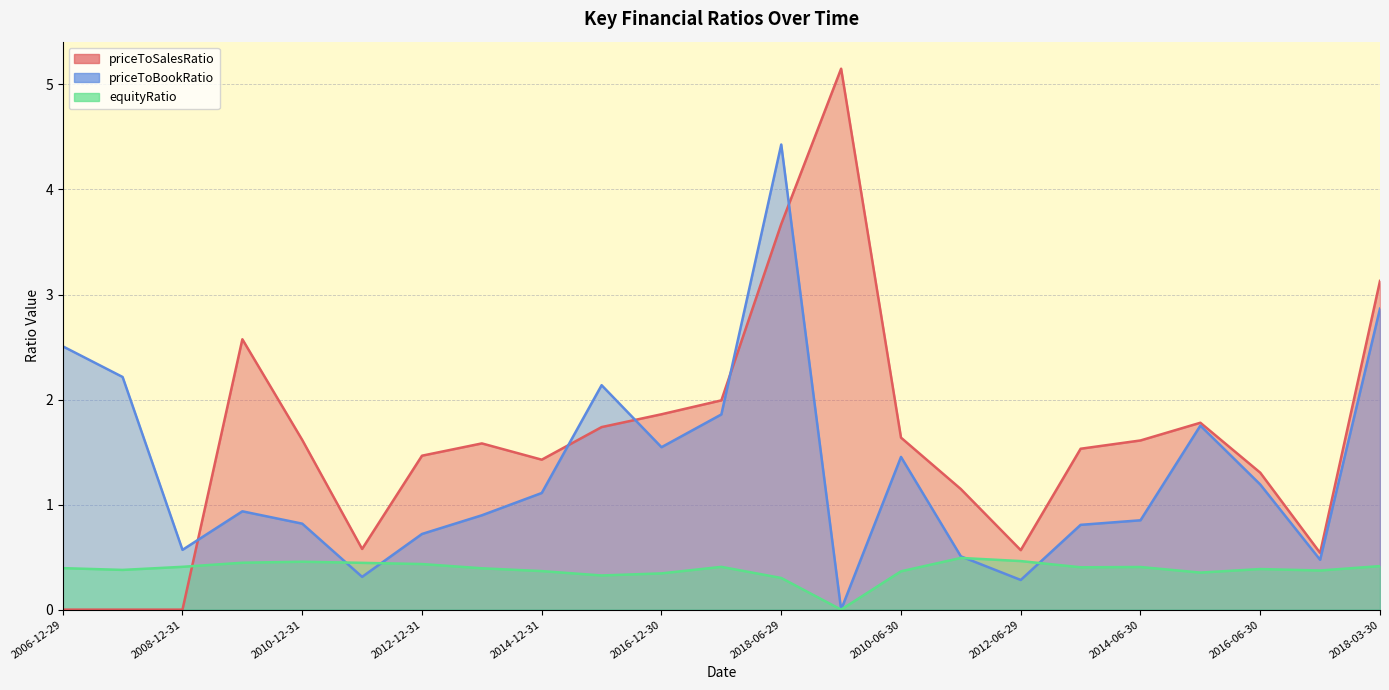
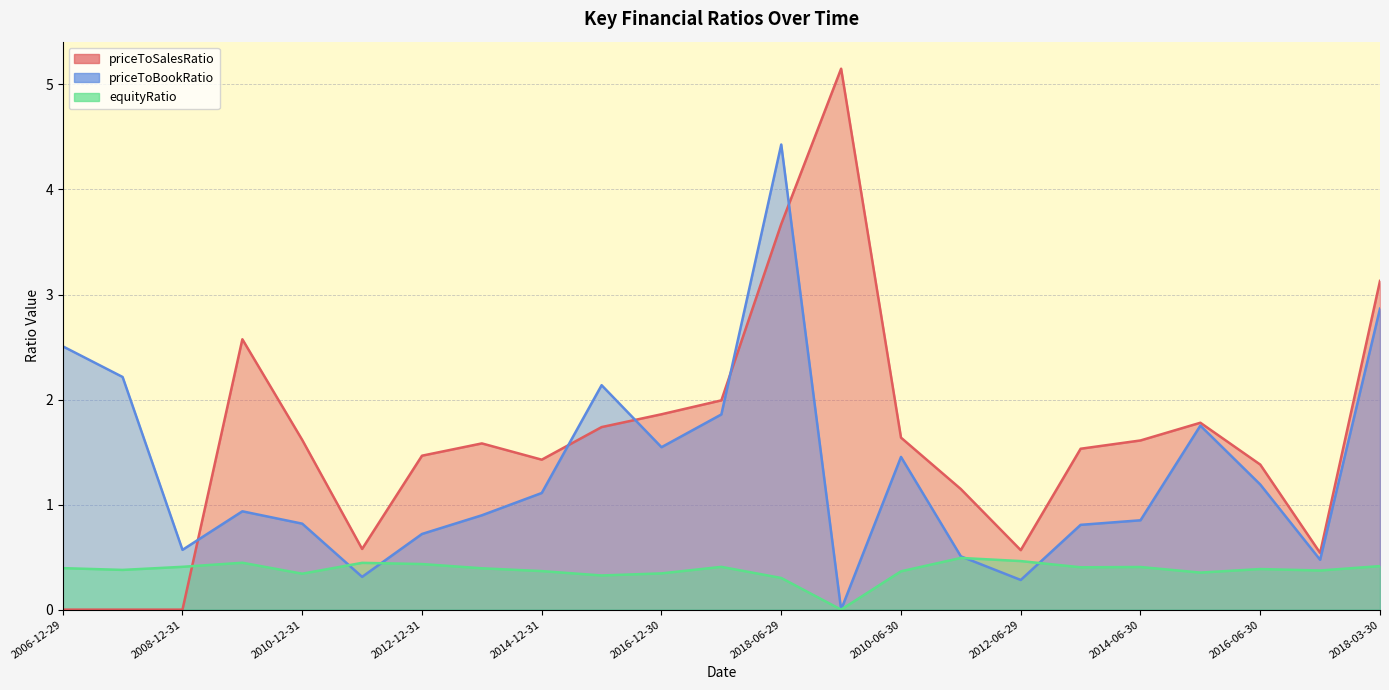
equityRatio, 2010-12-31: 0.46 -> 0.34
priceToSalesRatio, 2016-06-30: 1.30 -> 1.38
